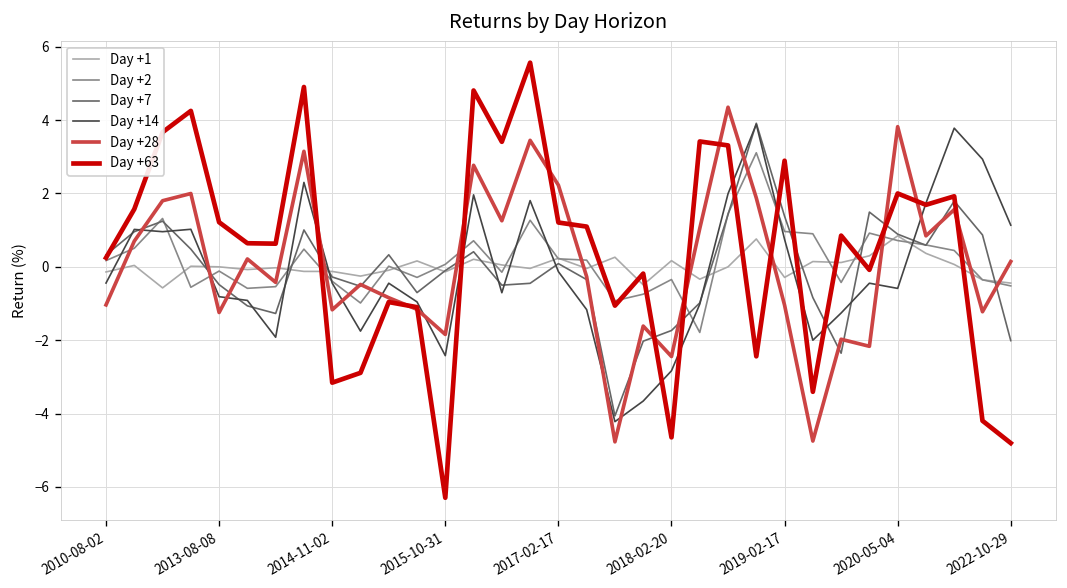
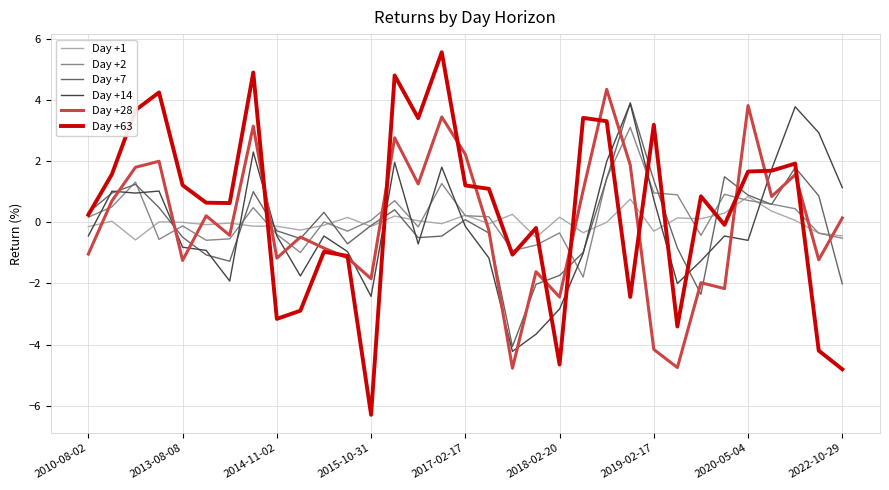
Day +28, 2019-02-17: -1.0 -> -4.2
Day +63, 2019-02-17: 2.9 -> 3.2
Day +63, 2020-05-04: 2.0 -> 1.7
